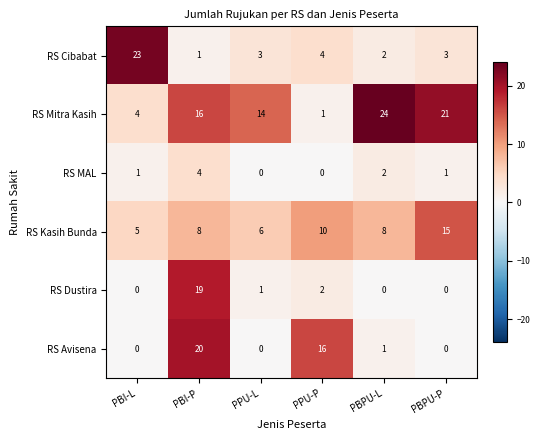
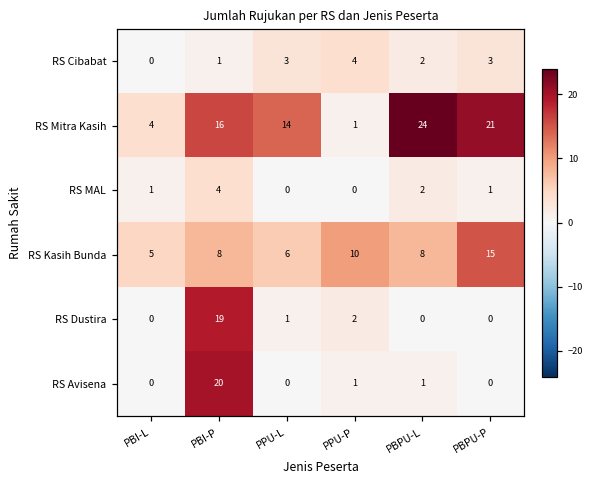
RS Cibabat, PBI-L: 23 -> 0
RS Avisena, PPU-P: 16 -> 1
